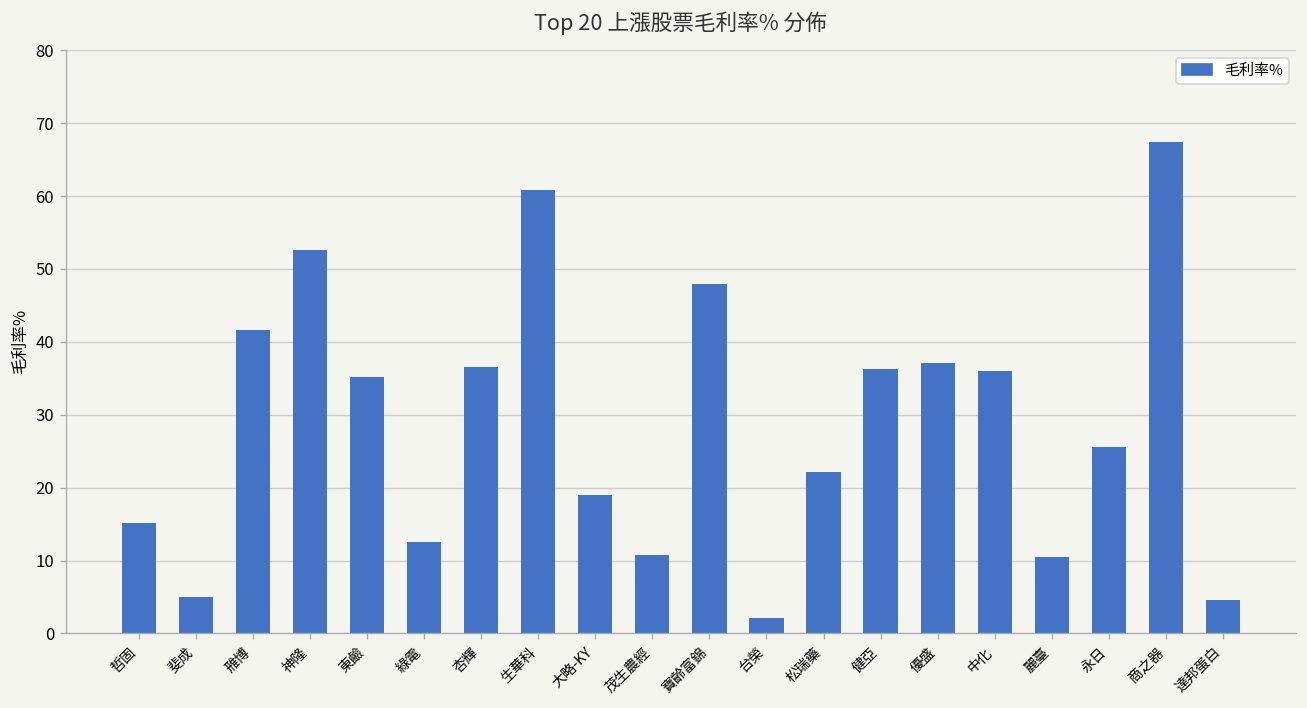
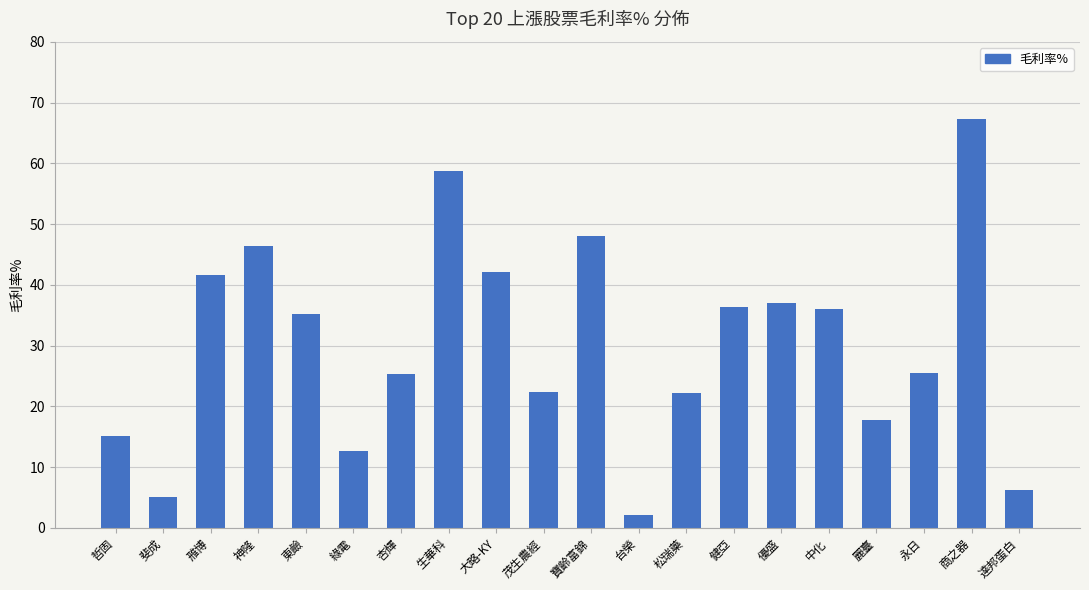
神隆: 53 -> 46
杏輝: 37 -> 25
生華科: 61 -> 59
大略-KY: 19 -> 42
茂生農經: 11 -> 22
麗臺: 11 -> 18
達邦蛋白: 5 -> 6
